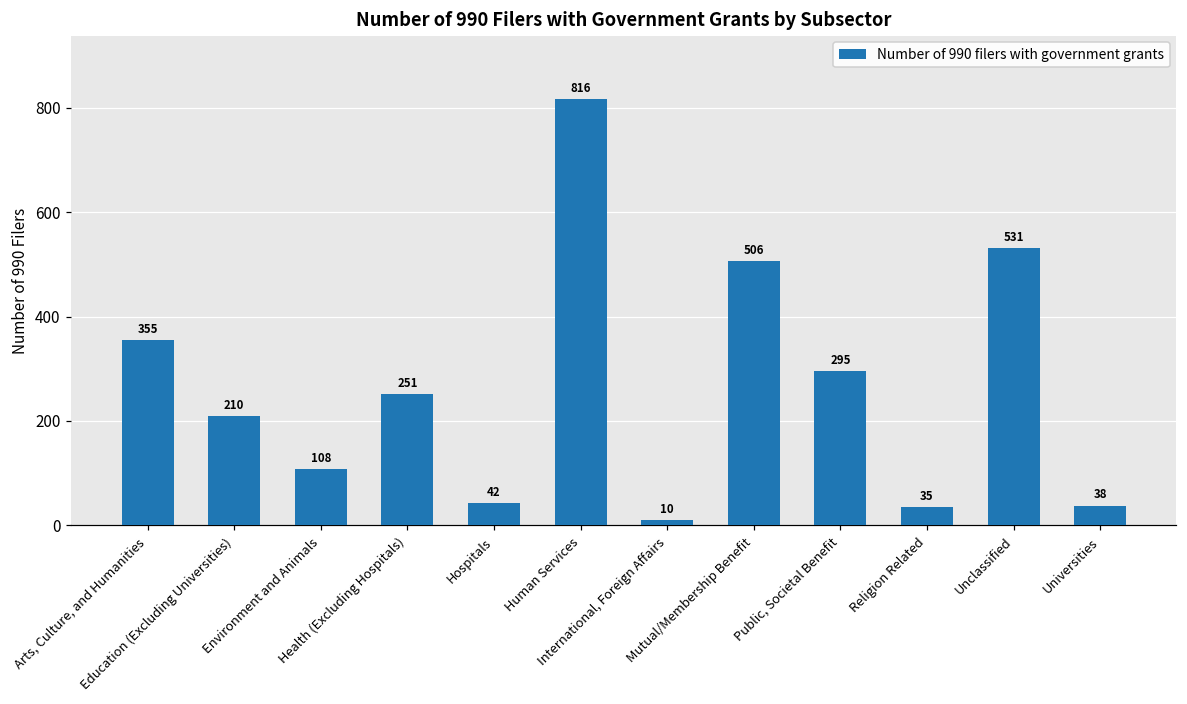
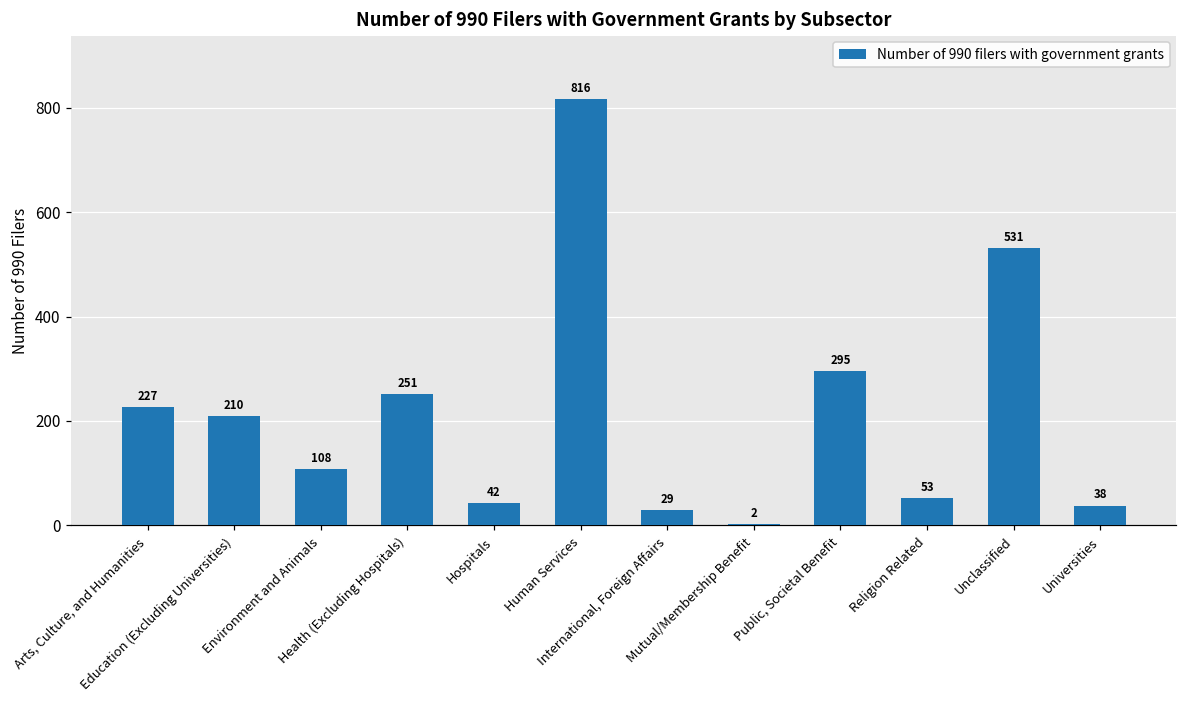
Arts, Culture, and Humanities: 355 -> 227
International, Foreign Affairs: 10 -> 29
Mutual/Membership Benefit: 506 -> 2
Religion Related: 35 -> 53
